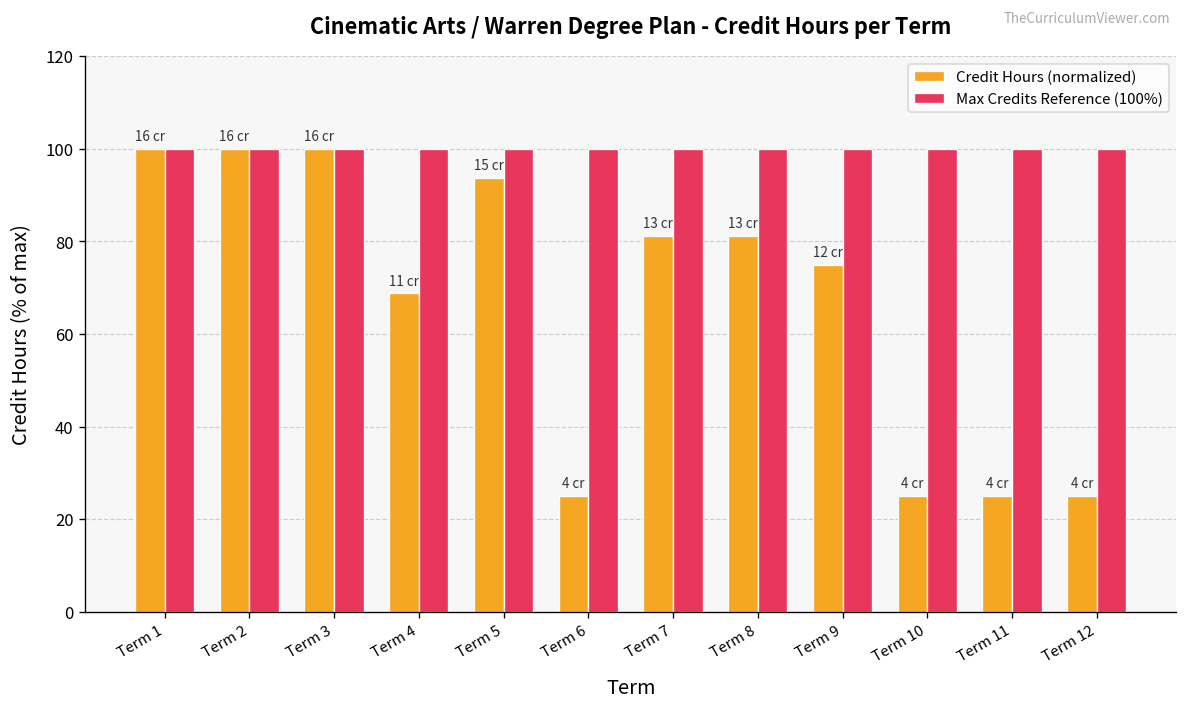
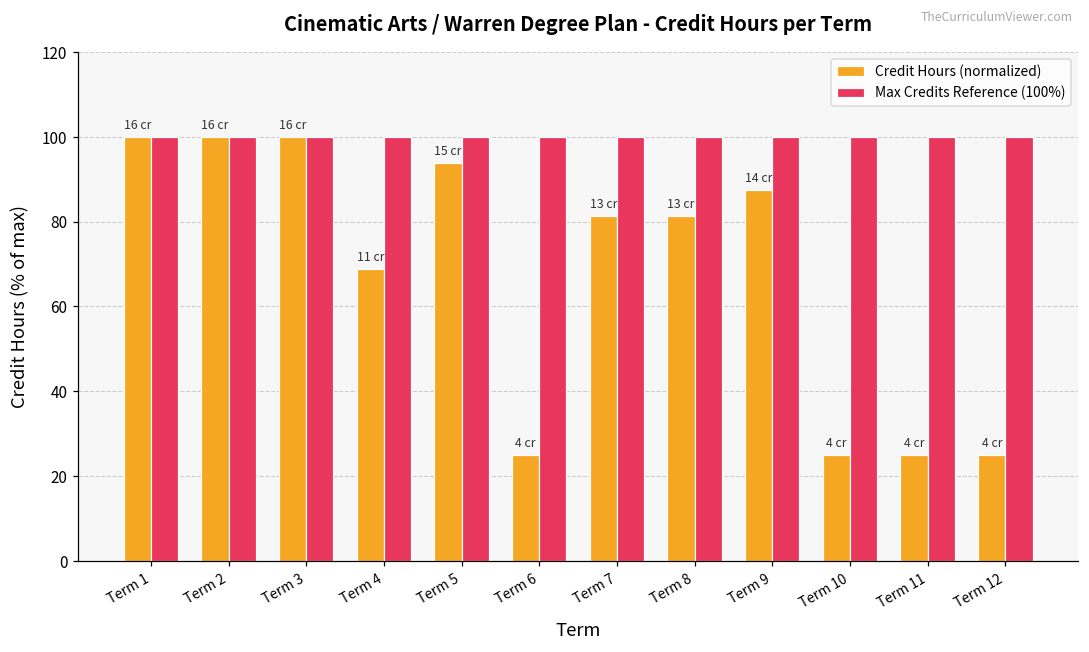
Credit Hours (normalized), Term 9: 12 -> 14
